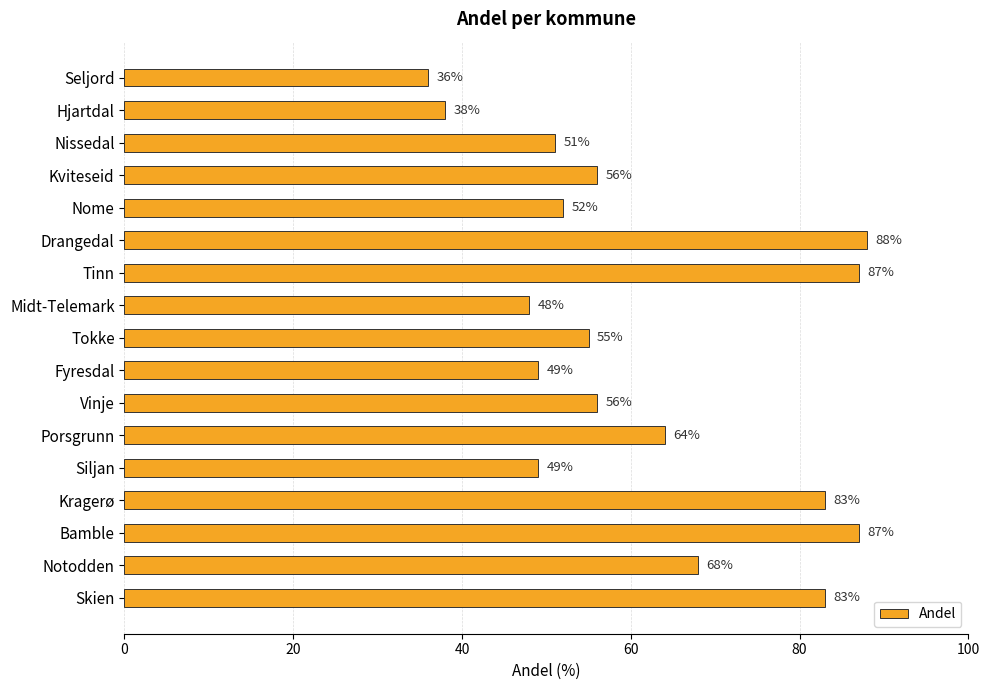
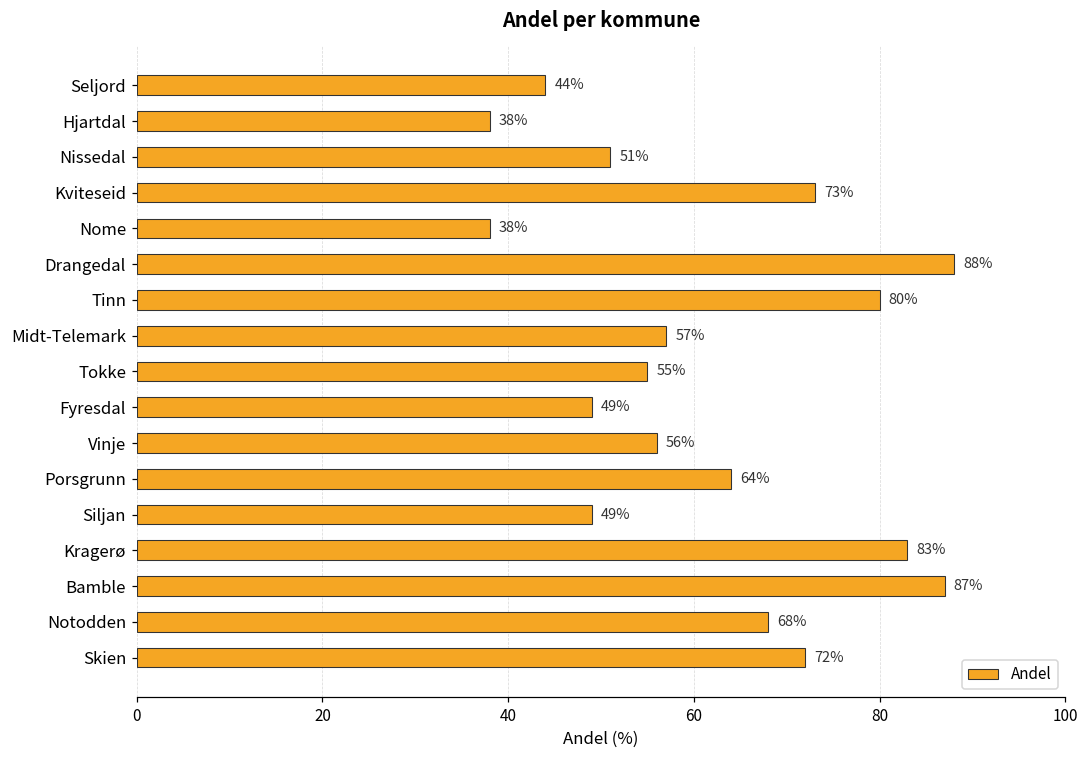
Seljord: 36% -> 44%
Kviteseid: 56% -> 73%
Nome: 52% -> 38%
Tinn: 87% -> 80%
Midt-Telemark: 48% -> 57%
Skien: 83% -> 72%
